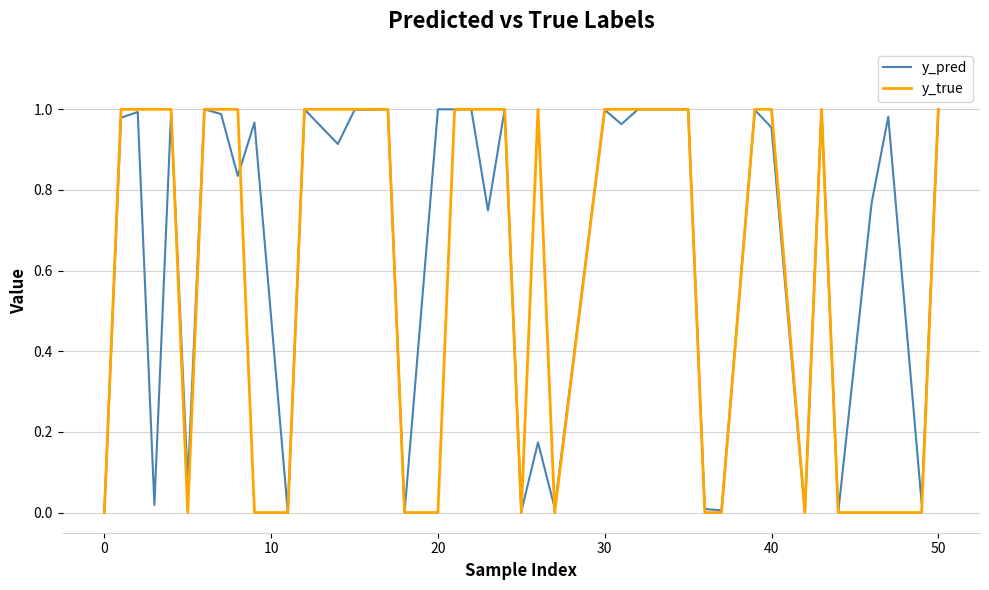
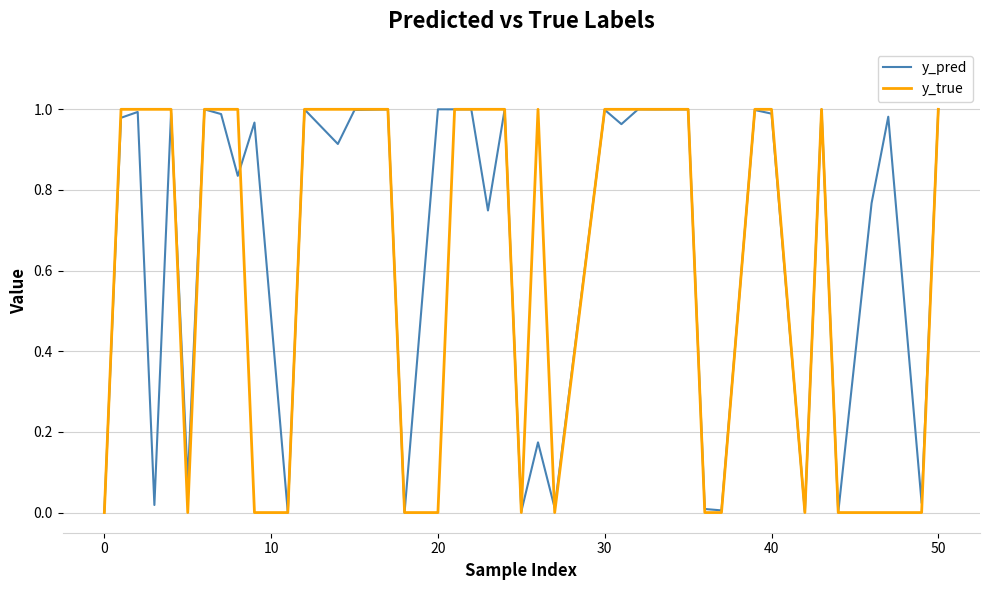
y_pred, 40: 0.95 -> 0.99
